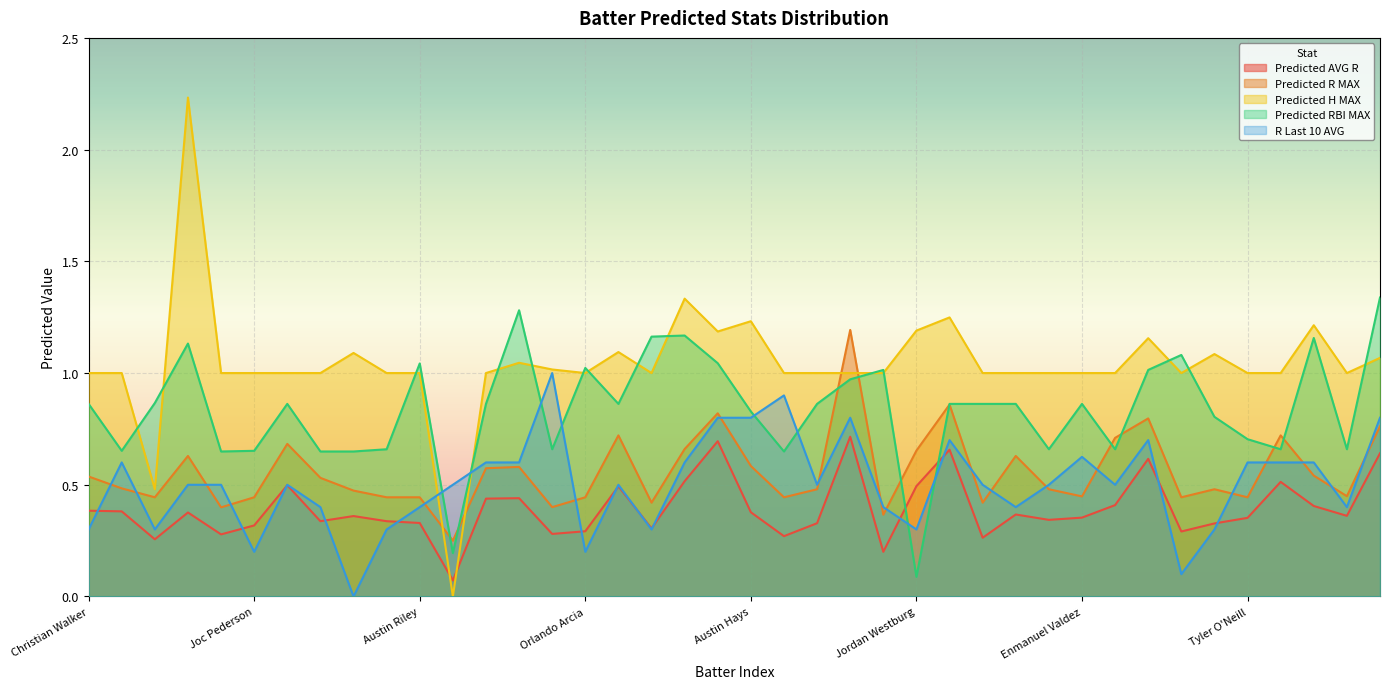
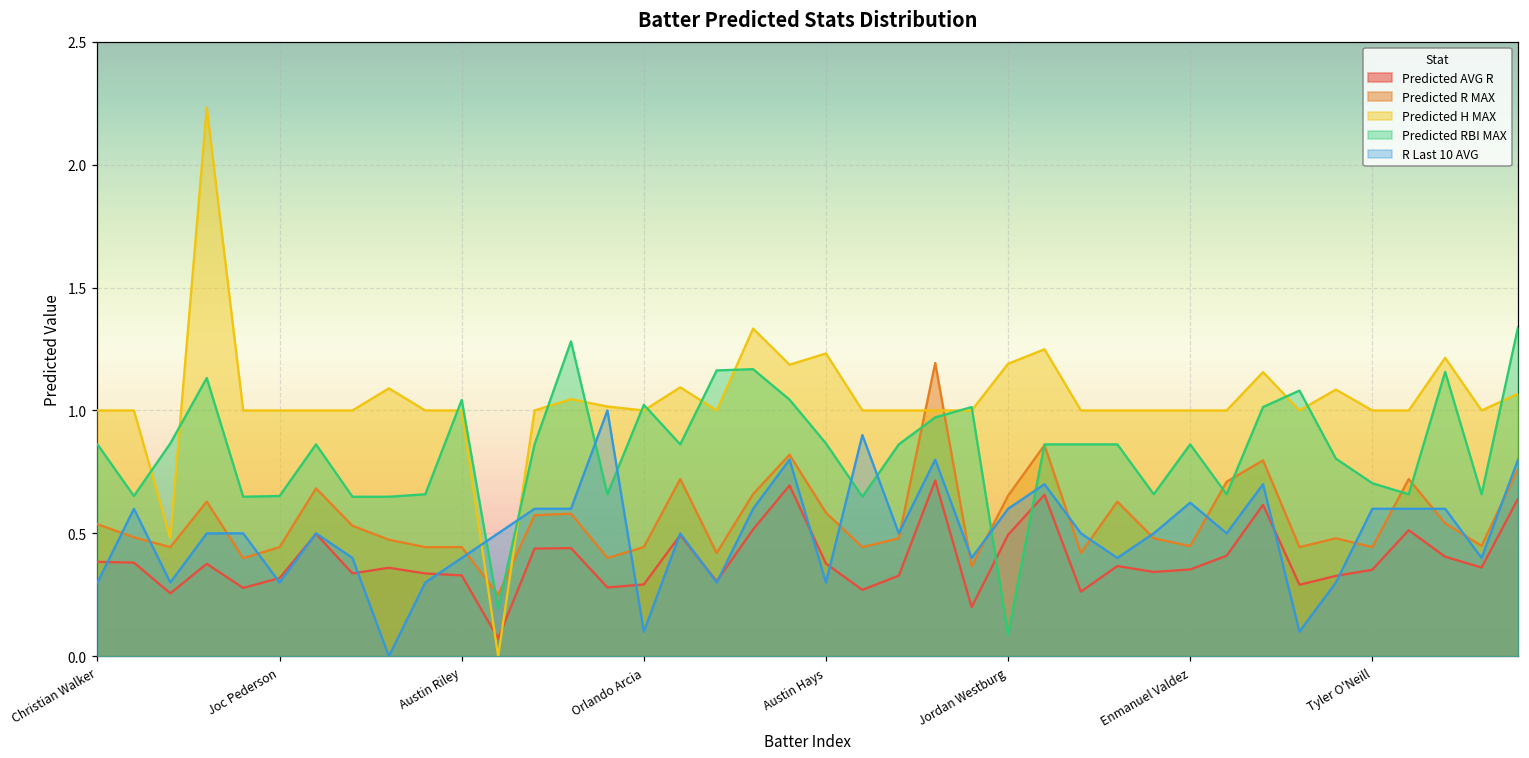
R Last 10 AVG, Joc Pederson: 0.2 -> 0.3
R Last 10 AVG, Orlando Arcia: 0.2 -> 0.1
Predicted RBI MAX, Austin Hays: 0.83 -> 0.87
R Last 10 AVG, Austin Hays: 0.8 -> 0.3
R Last 10 AVG, Jordan Westburg: 0.3 -> 0.6
